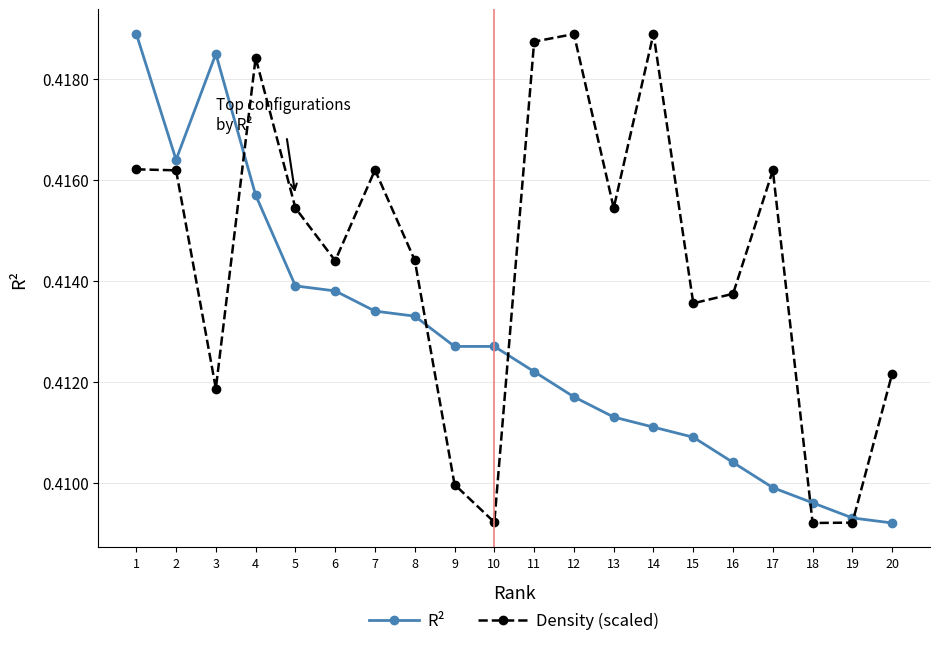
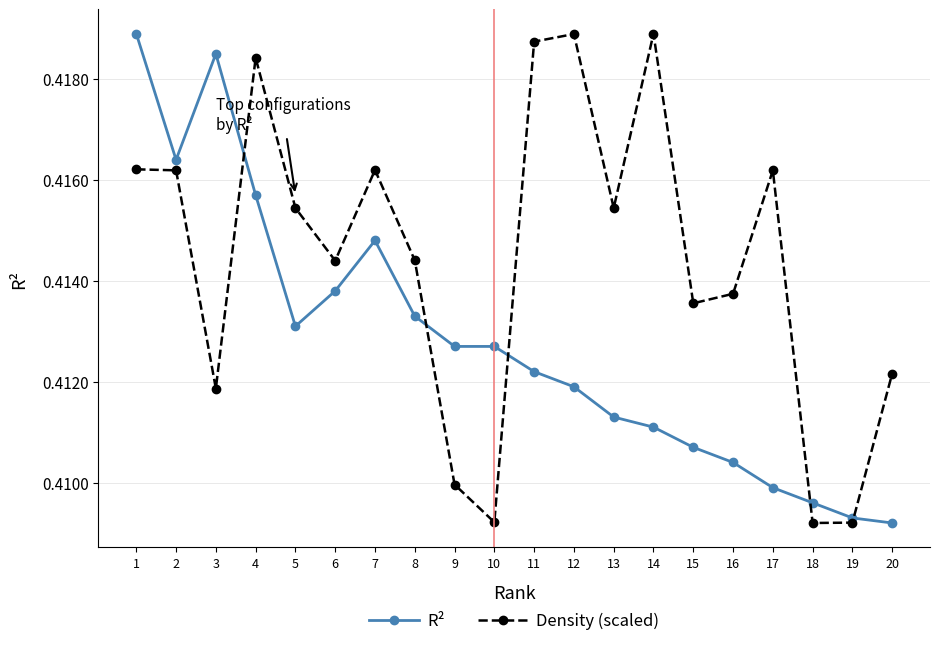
R², 5: 0.4139 -> 0.4131
R², 7: 0.4134 -> 0.4148
R², 12: 0.4117 -> 0.4119
R², 15: 0.4109 -> 0.4107
